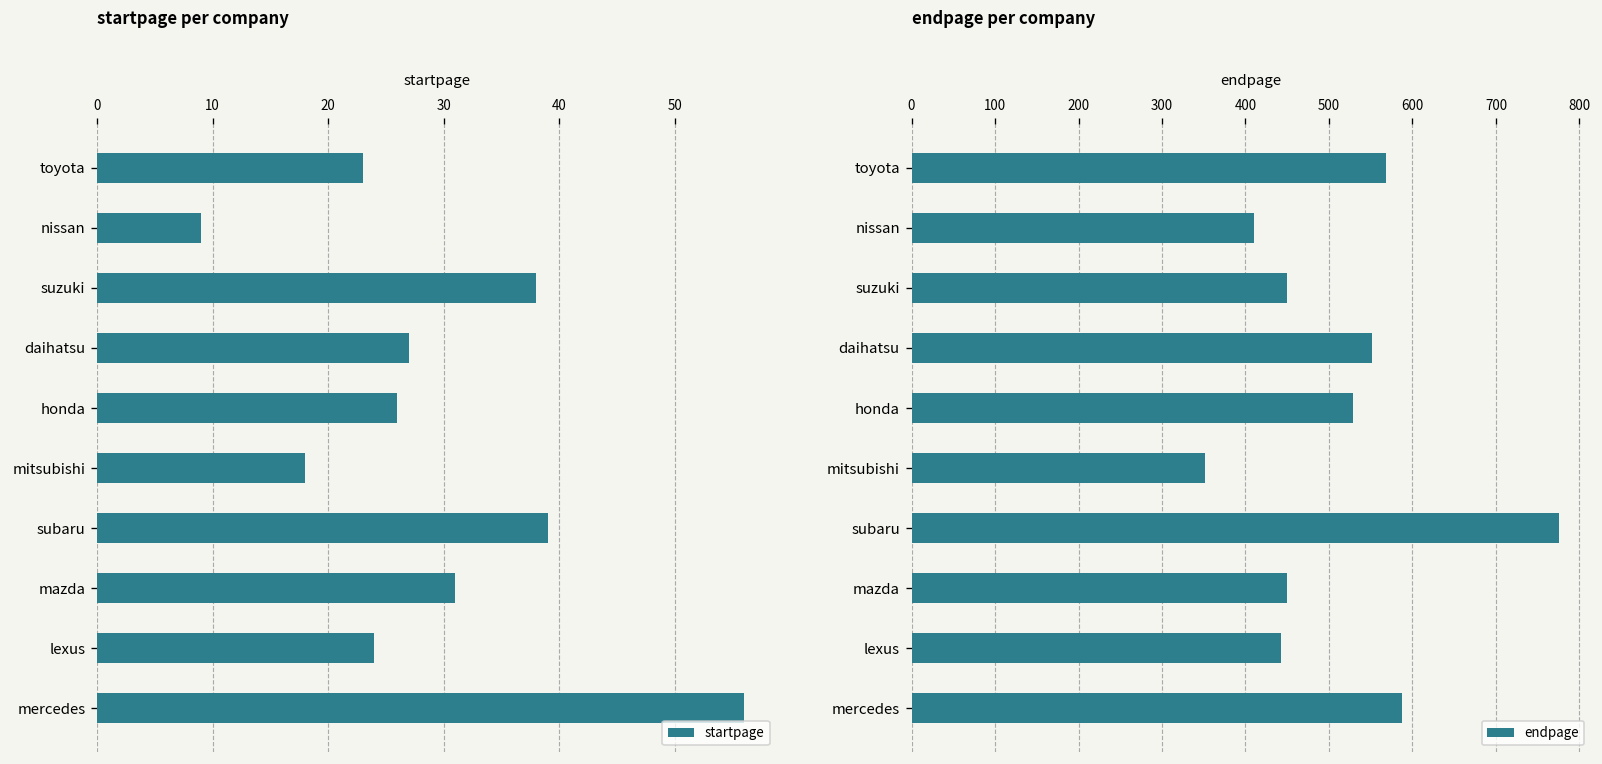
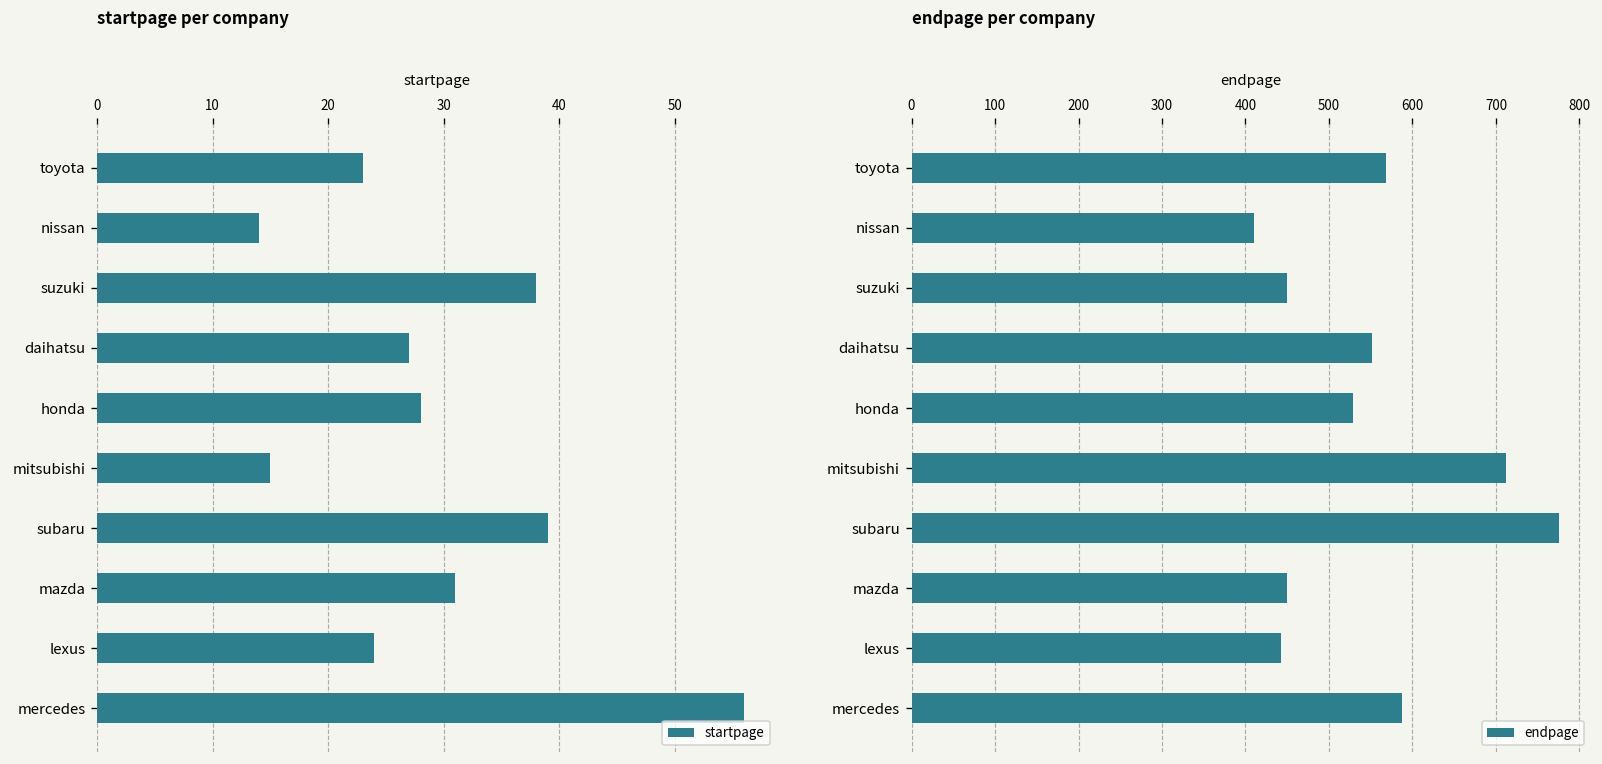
startpage per company, nissan: 9 -> 14
startpage per company, honda: 26 -> 28
startpage per company, mitsubishi: 18 -> 15
endpage per company, mitsubishi: 350 -> 710
